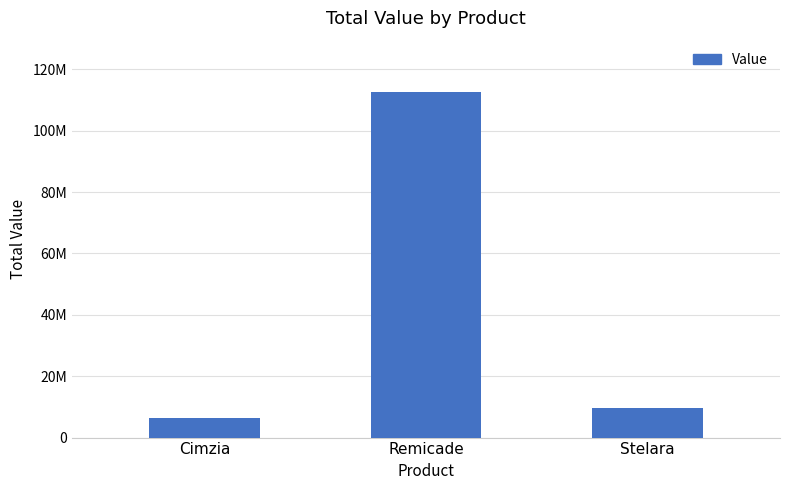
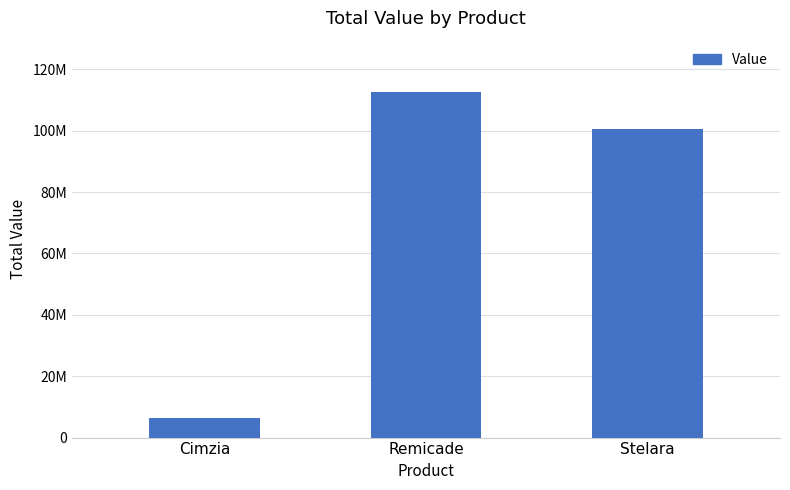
Stelara: 10000000 -> 101000000
